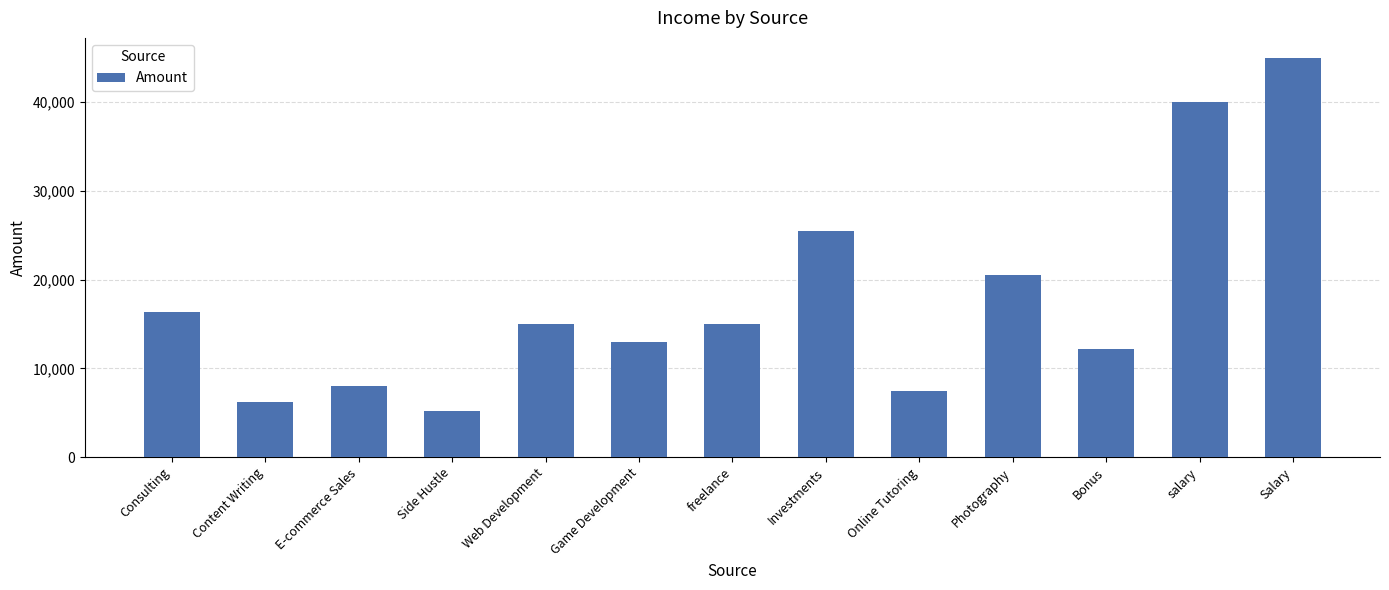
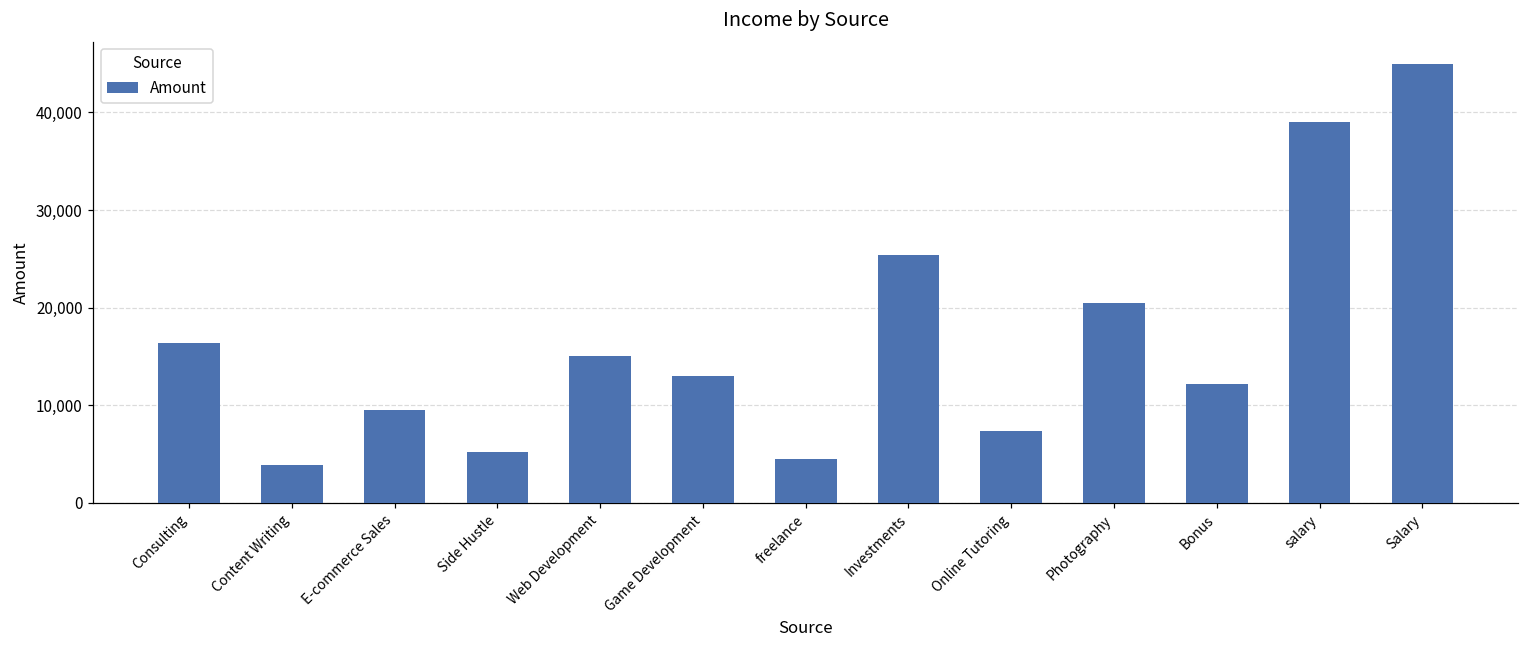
Content Writing: 6,000 -> 4,000
E-commerce Sales: 8,000 -> 10,000
freelance: 15,000 -> 4,000
salary: 40,000 -> 39,000
